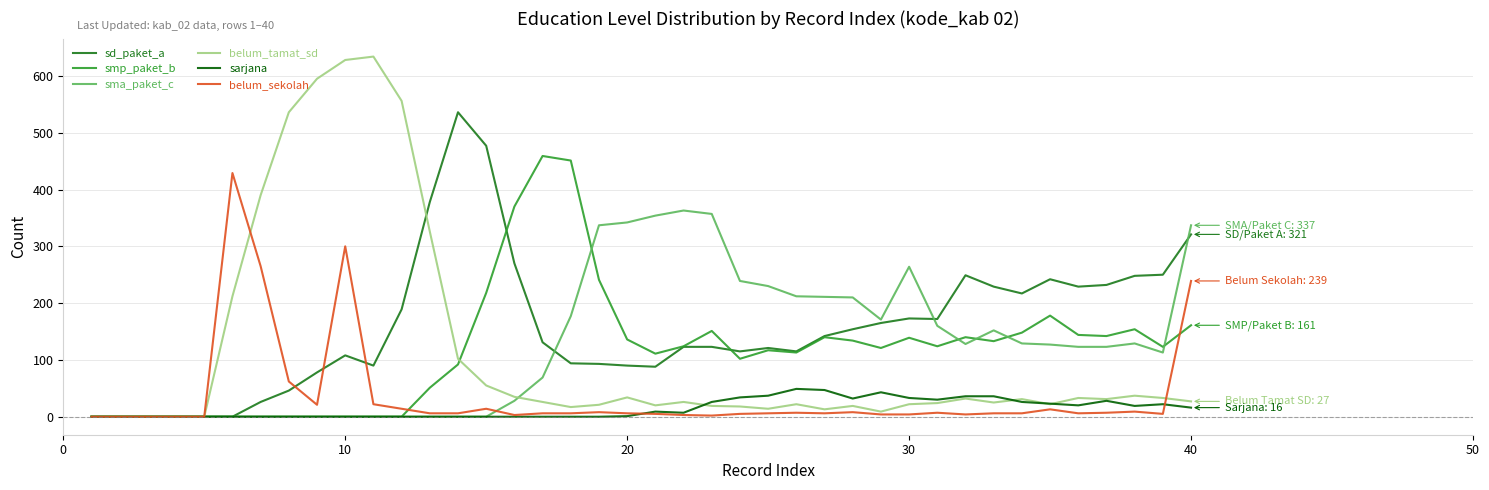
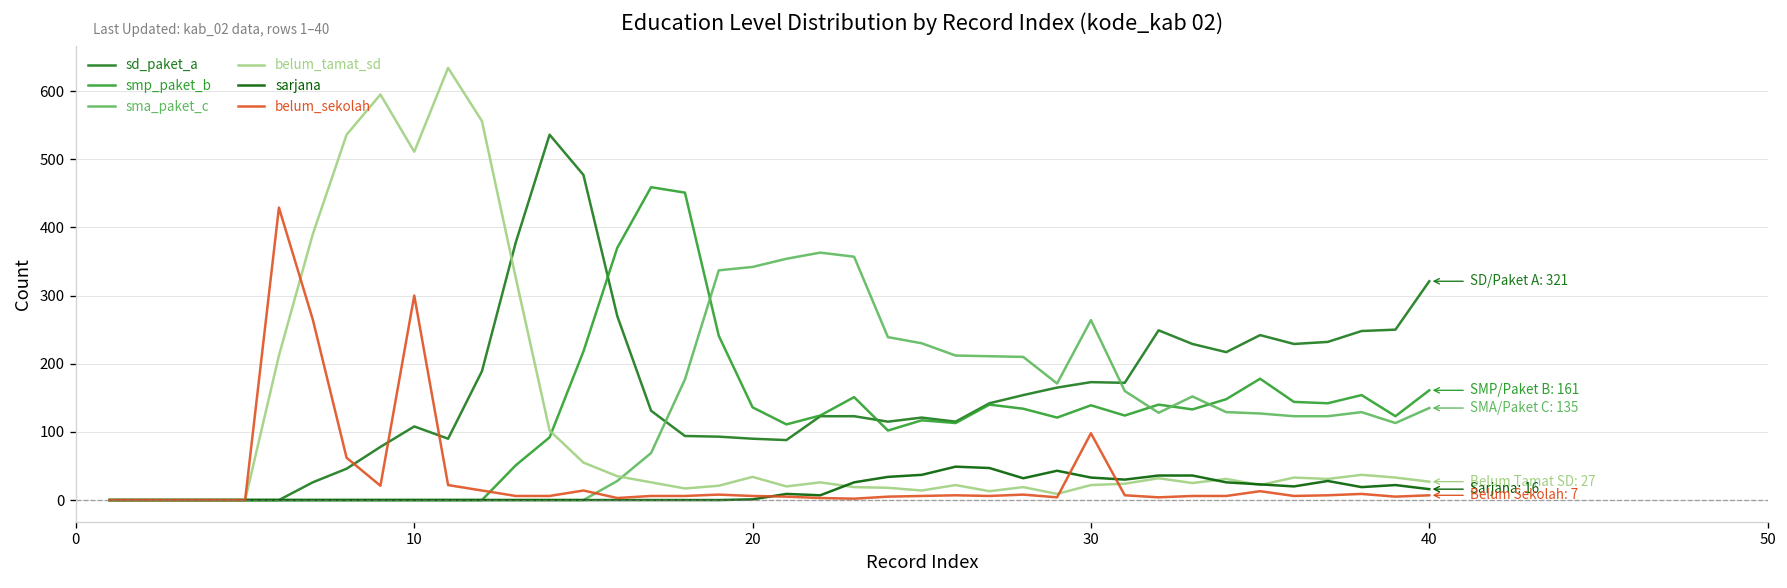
belum_tamat_sd, 10: 630 -> 510
belum_sekolah, 30: 0 -> 100
sma_paket_c, 40: 337 -> 135
belum_sekolah, 40: 239 -> 7
